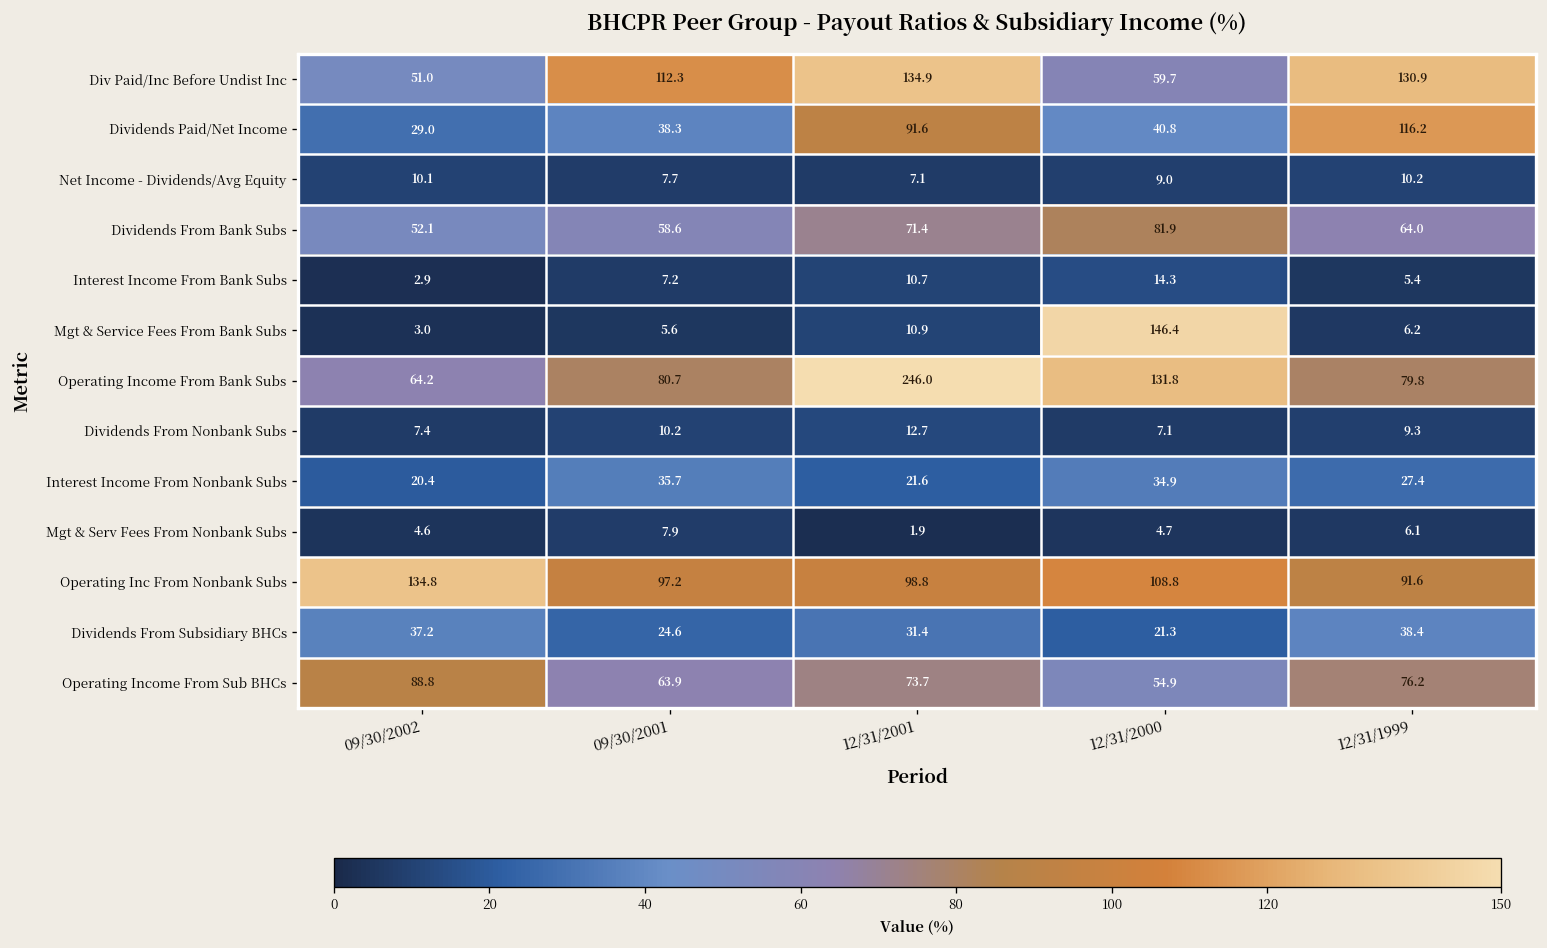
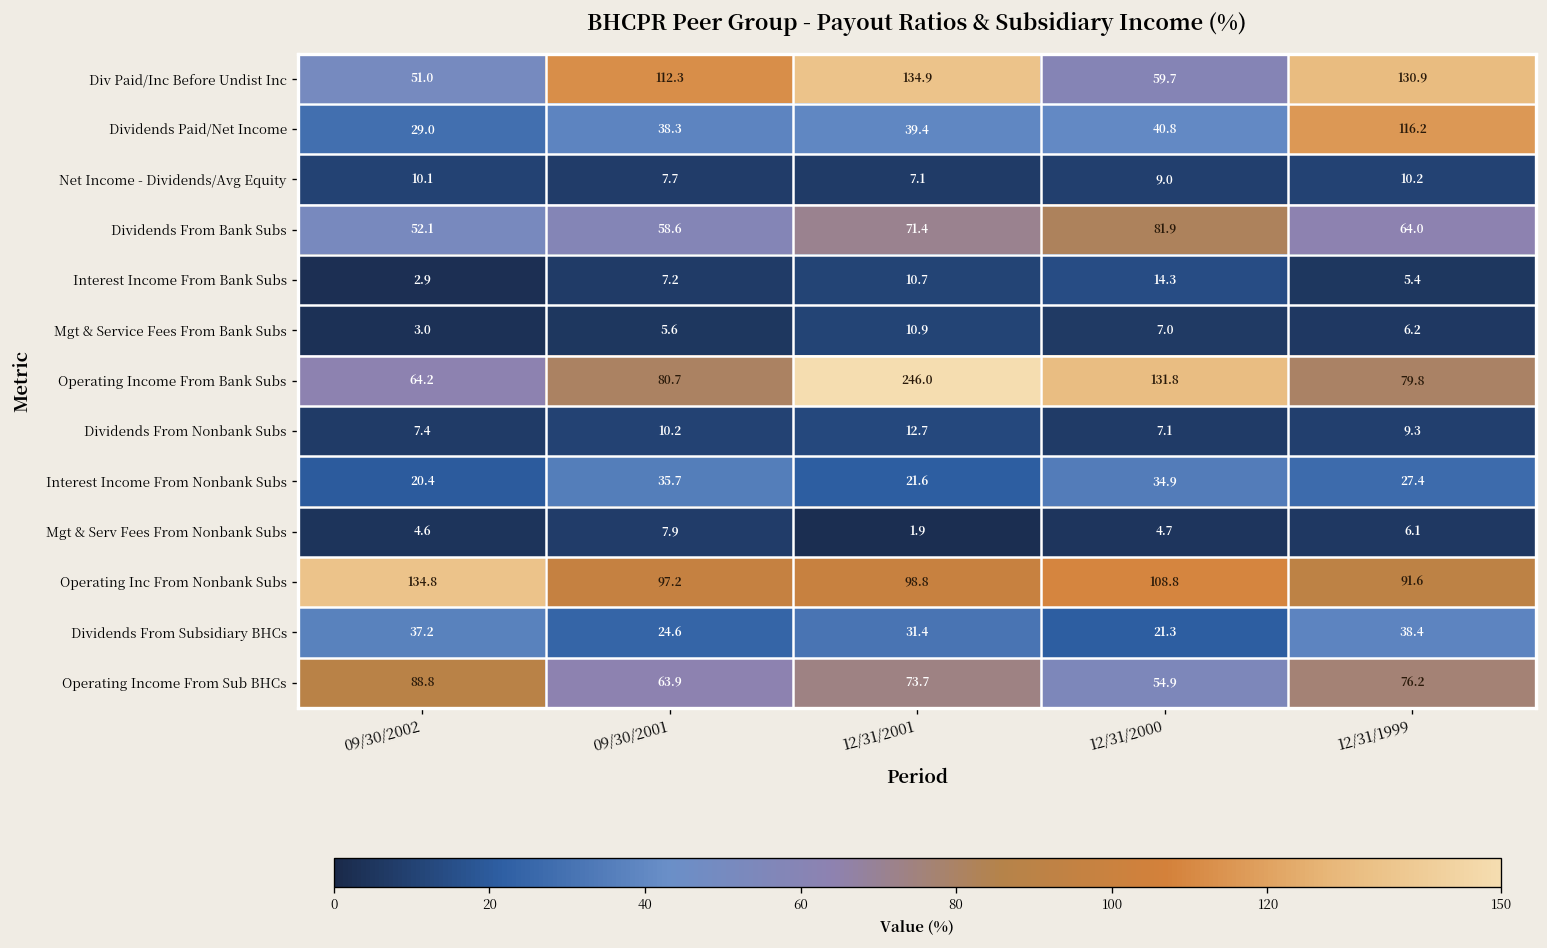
Dividends Paid/Net Income, 12/31/2001: 91.6 -> 39.4
Mgt & Service Fees From Bank Subs, 12/31/2000: 146.4 -> 7.0
